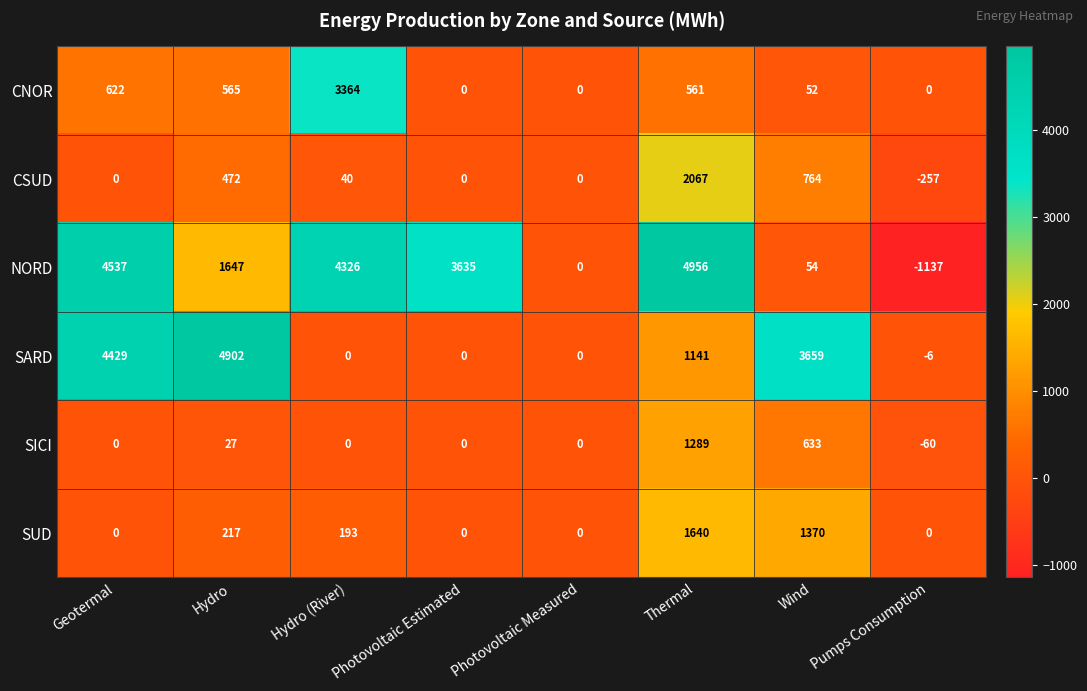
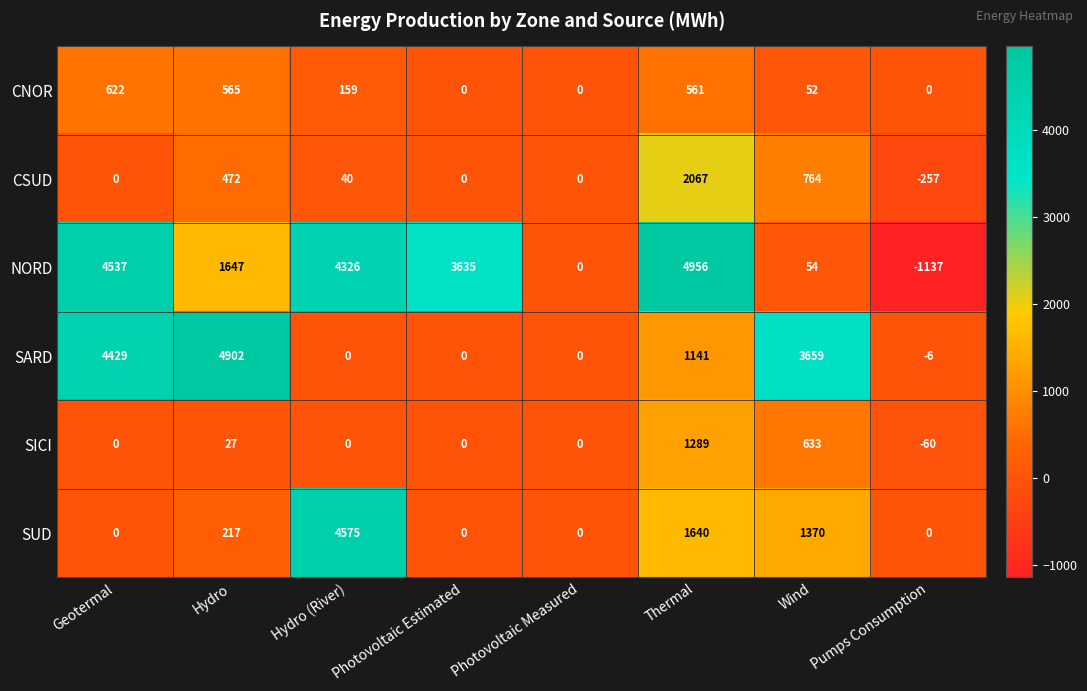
CNOR, Hydro (River): 3364 -> 159
SUD, Hydro (River): 193 -> 4575
